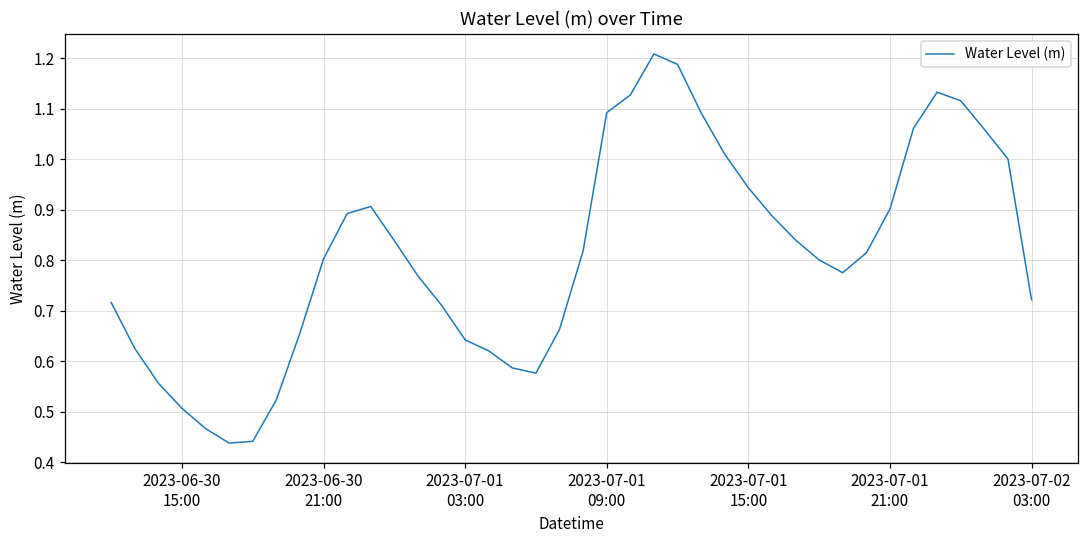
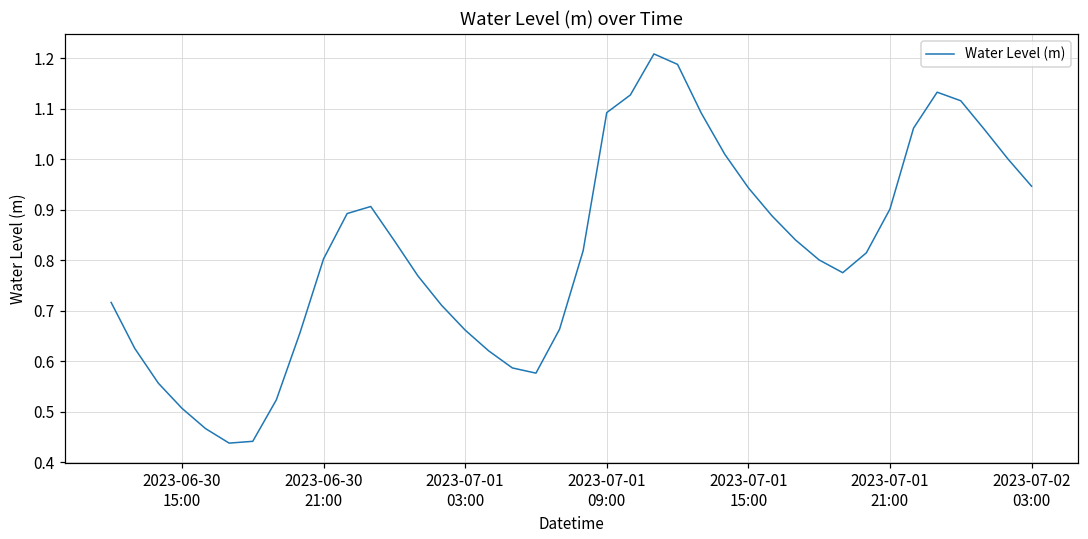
2023-07-01 03:00: 0.64 -> 0.66
2023-07-02 03:00: 0.72 -> 0.95
